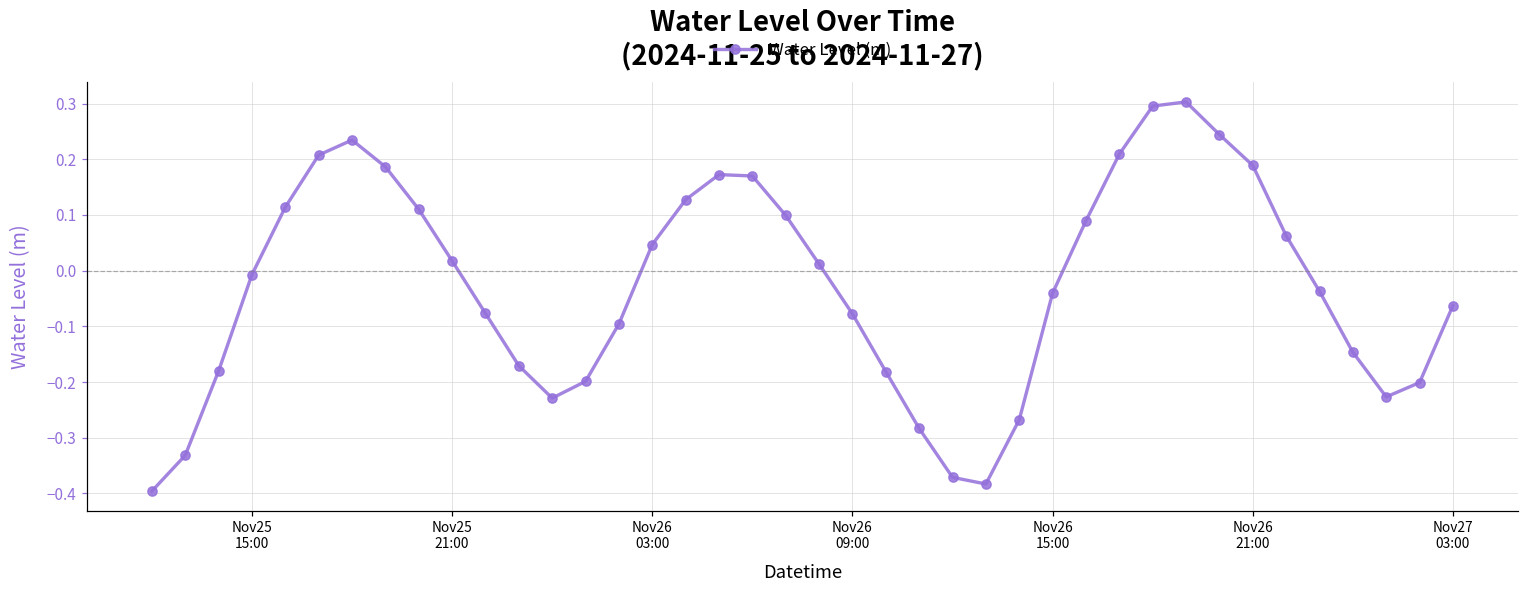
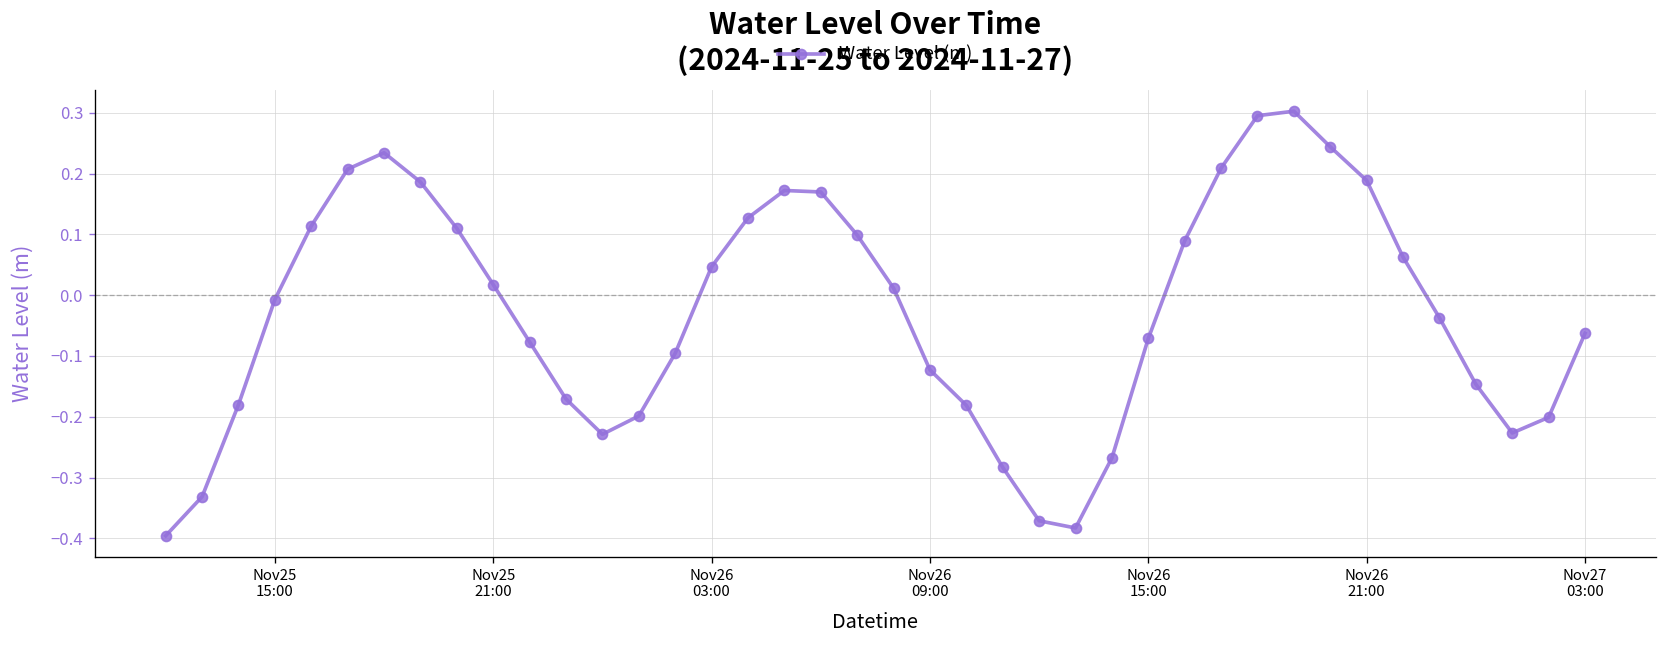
Nov26 09:00: -0.08 -> -0.12
Nov26 15:00: -0.04 -> -0.07
